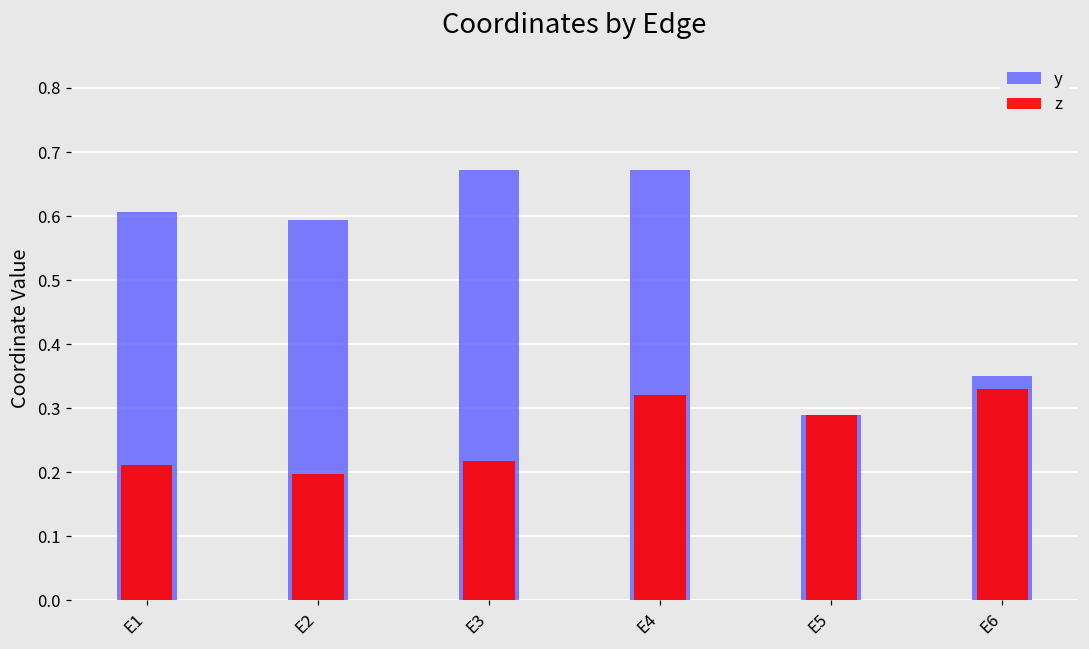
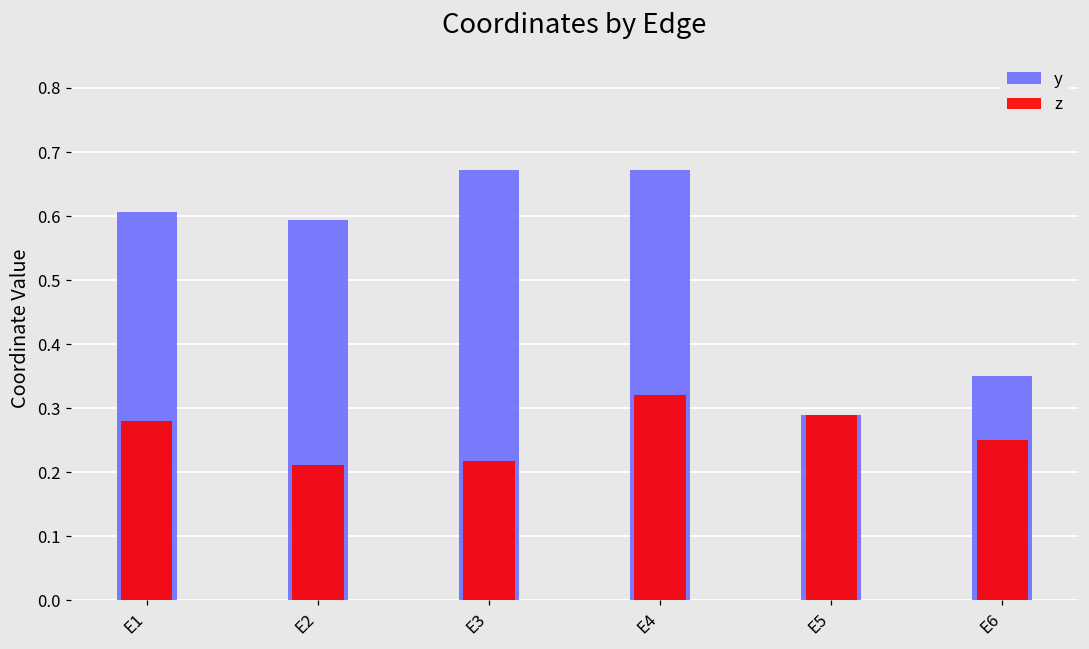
z, E1: 0.21 -> 0.28
z, E2: 0.20 -> 0.21
z, E6: 0.33 -> 0.25
